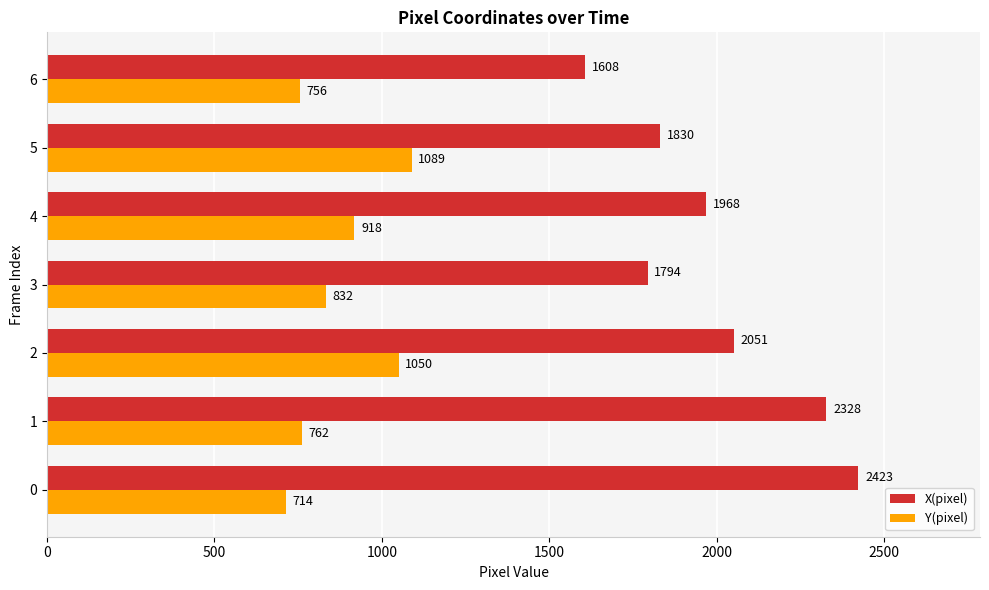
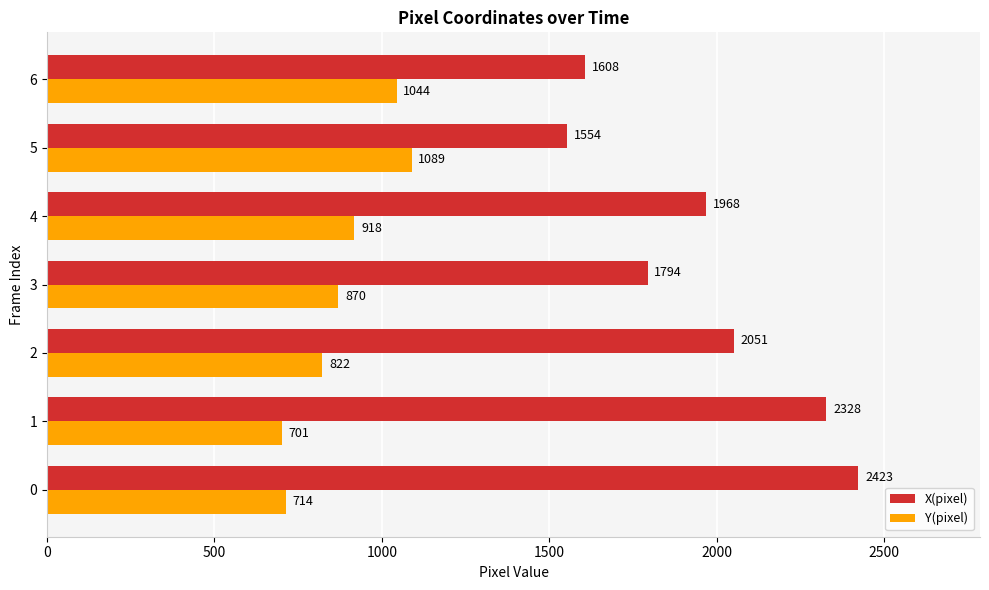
Y(pixel), 6: 756 -> 1044
X(pixel), 5: 1830 -> 1554
Y(pixel), 3: 832 -> 870
Y(pixel), 2: 1050 -> 822
Y(pixel), 1: 762 -> 701
